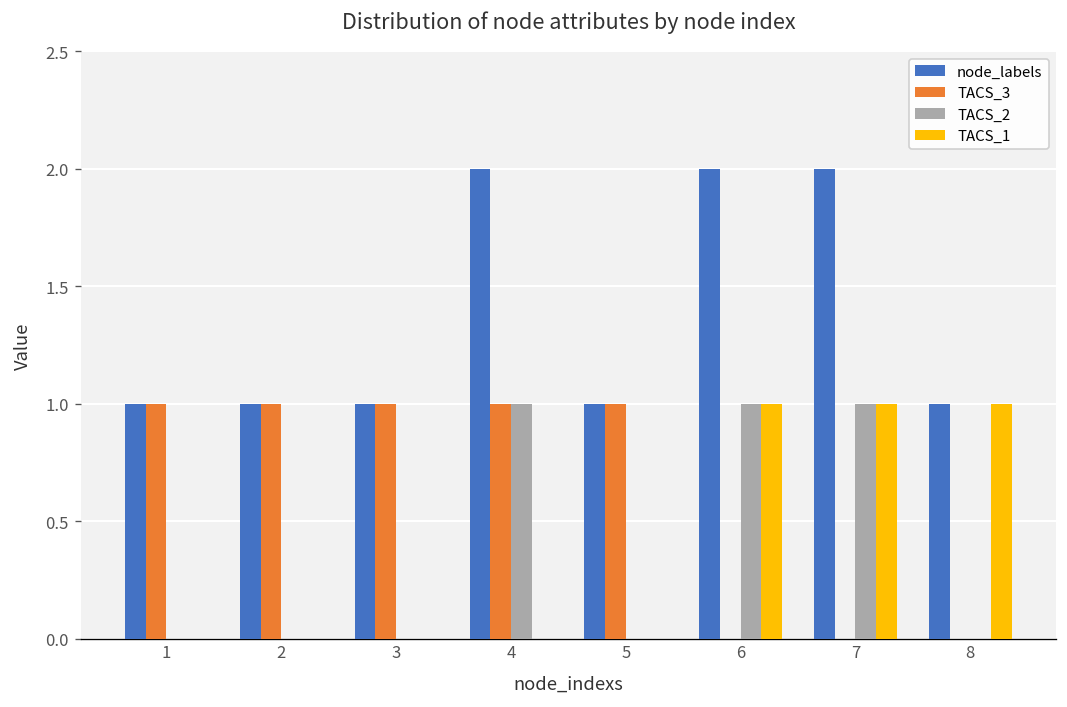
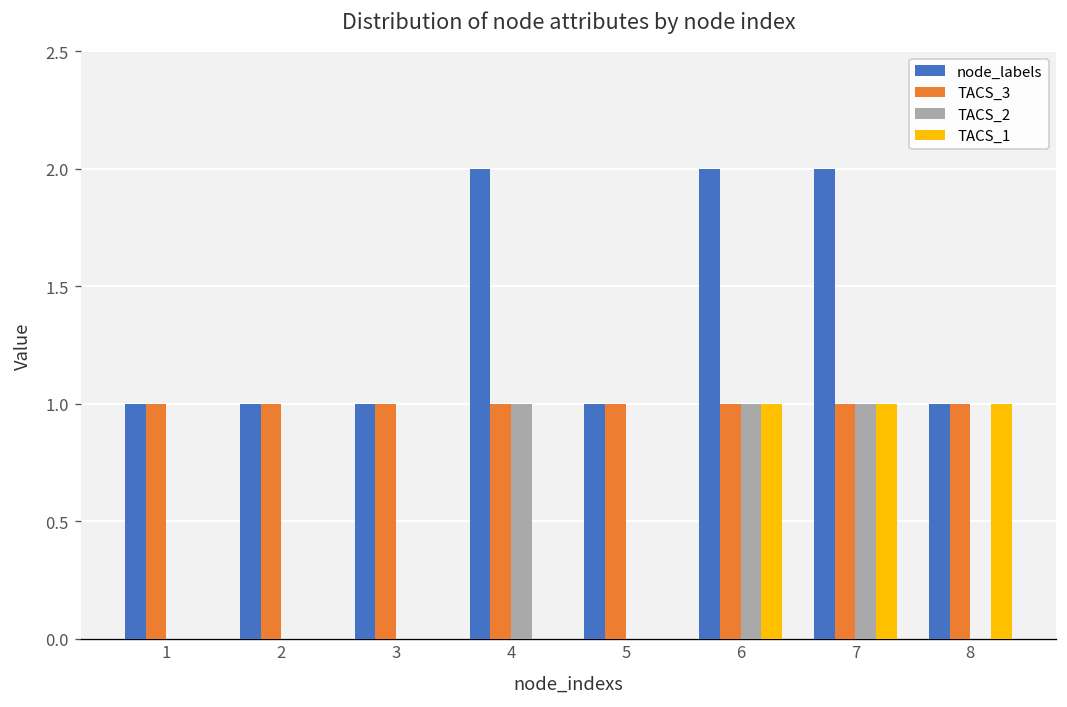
TACS_3, 6: 0 -> 1
TACS_3, 7: 0 -> 1
TACS_3, 8: 0 -> 1
